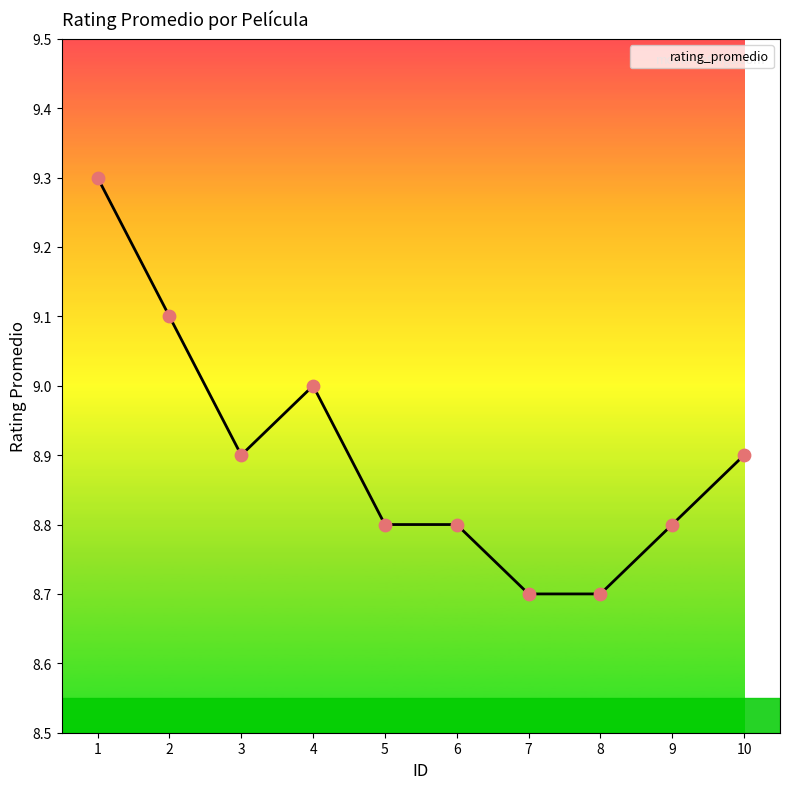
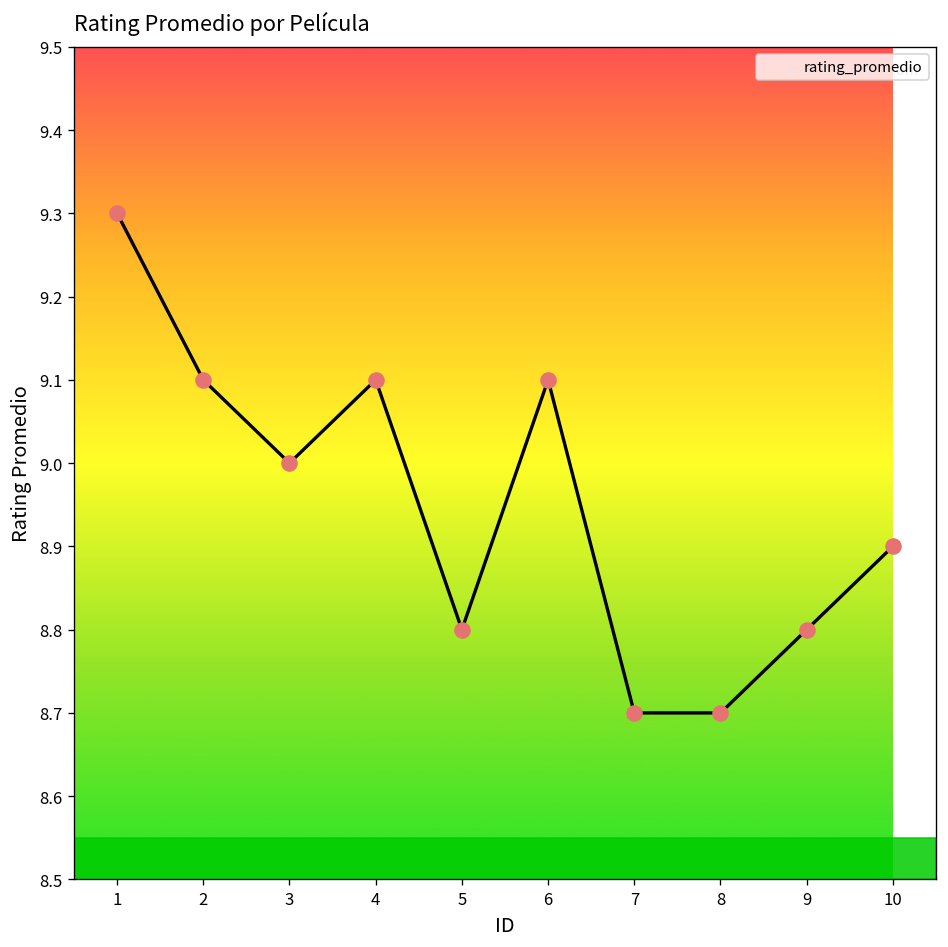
3: 8.9 -> 9.0
4: 9.0 -> 9.1
6: 8.8 -> 9.1
